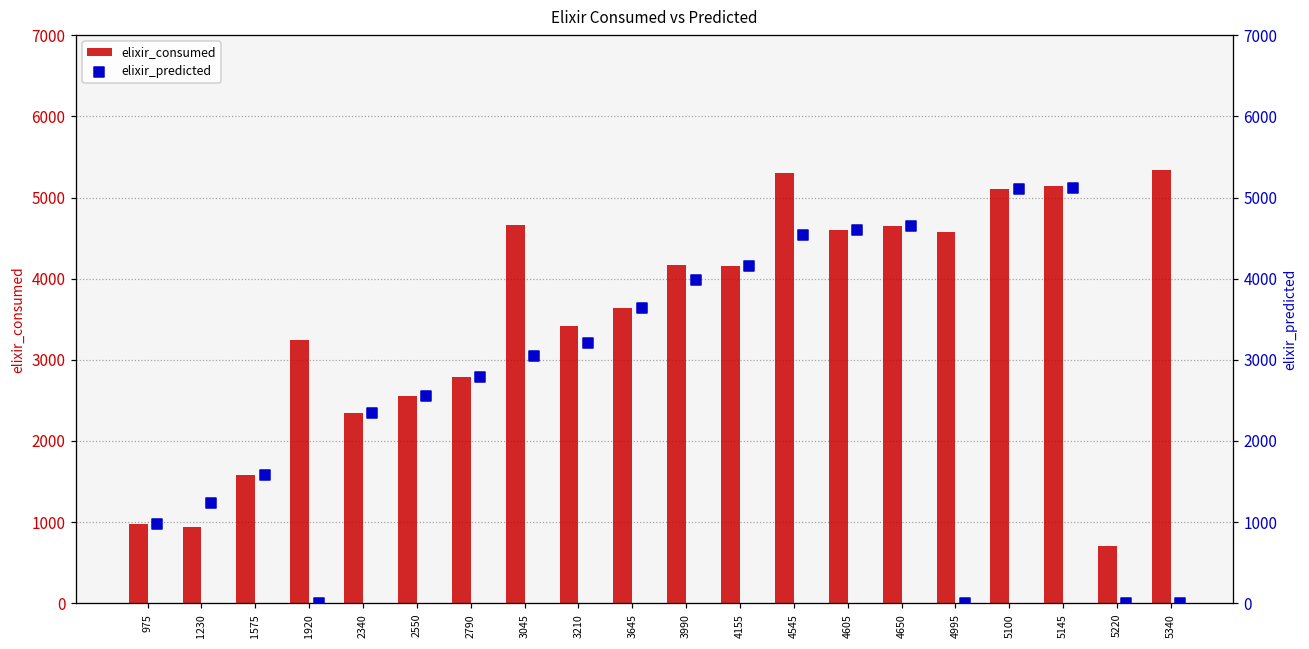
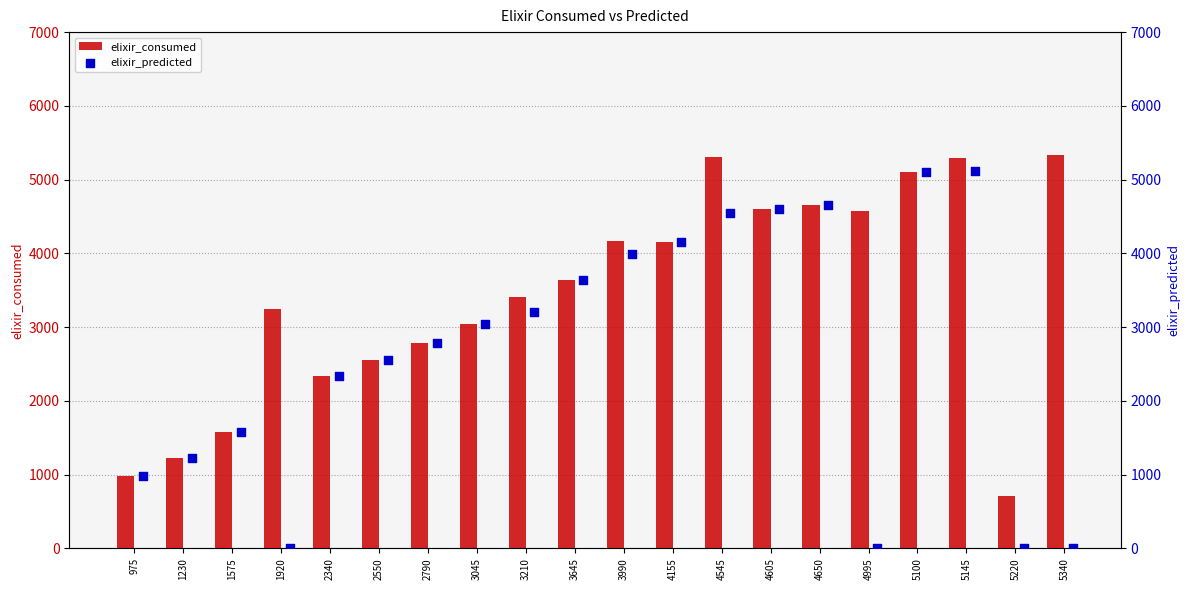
elixir_consumed, 1230: 900 -> 1200
elixir_consumed, 3045: 4700 -> 3000
elixir_consumed, 5145: 5100 -> 5300
